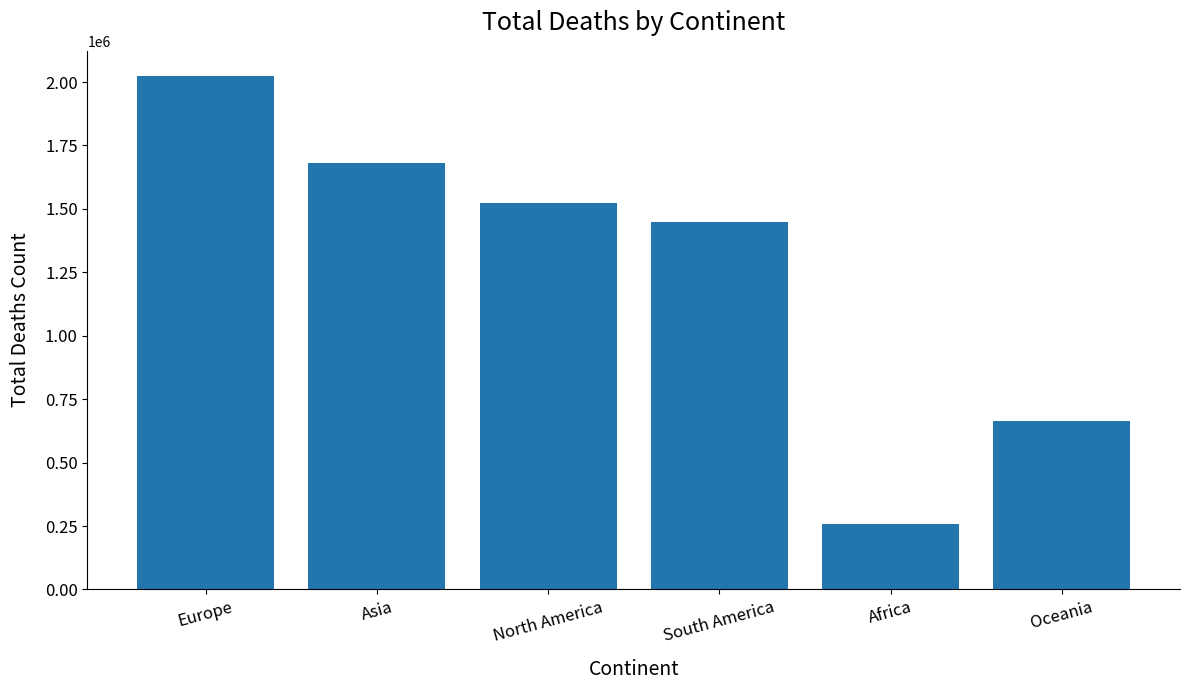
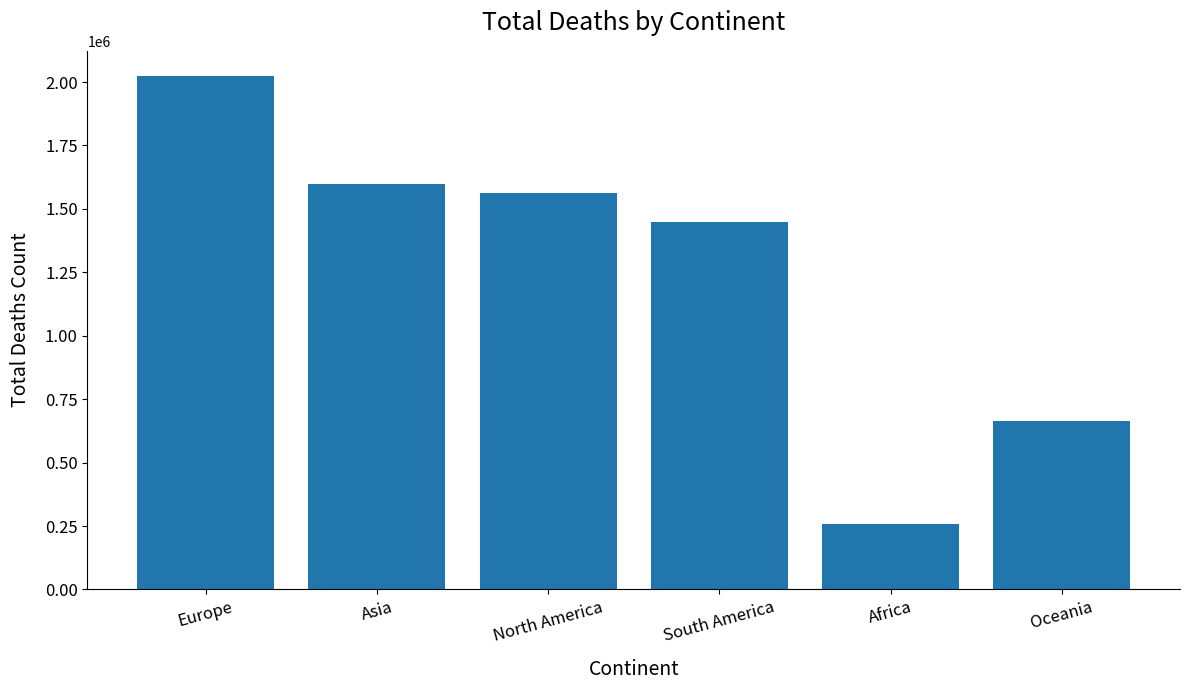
Asia: 1680000 -> 1600000
North America: 1520000 -> 1560000
